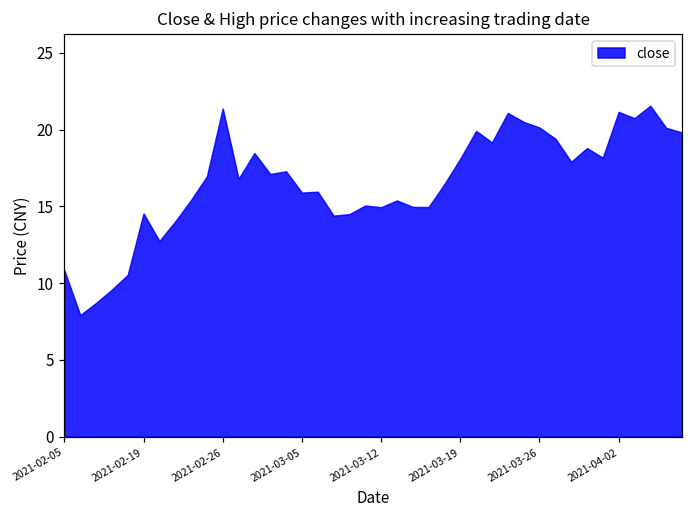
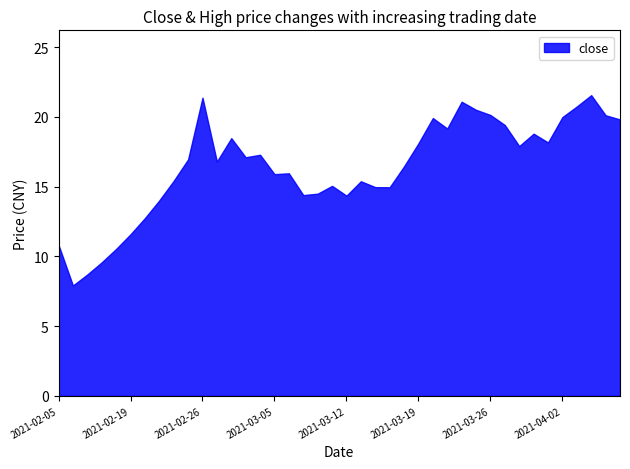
2021-02-19: 14.5 -> 11.6
2021-03-12: 14.9 -> 14.4
2021-04-02: 21.2 -> 20.0
